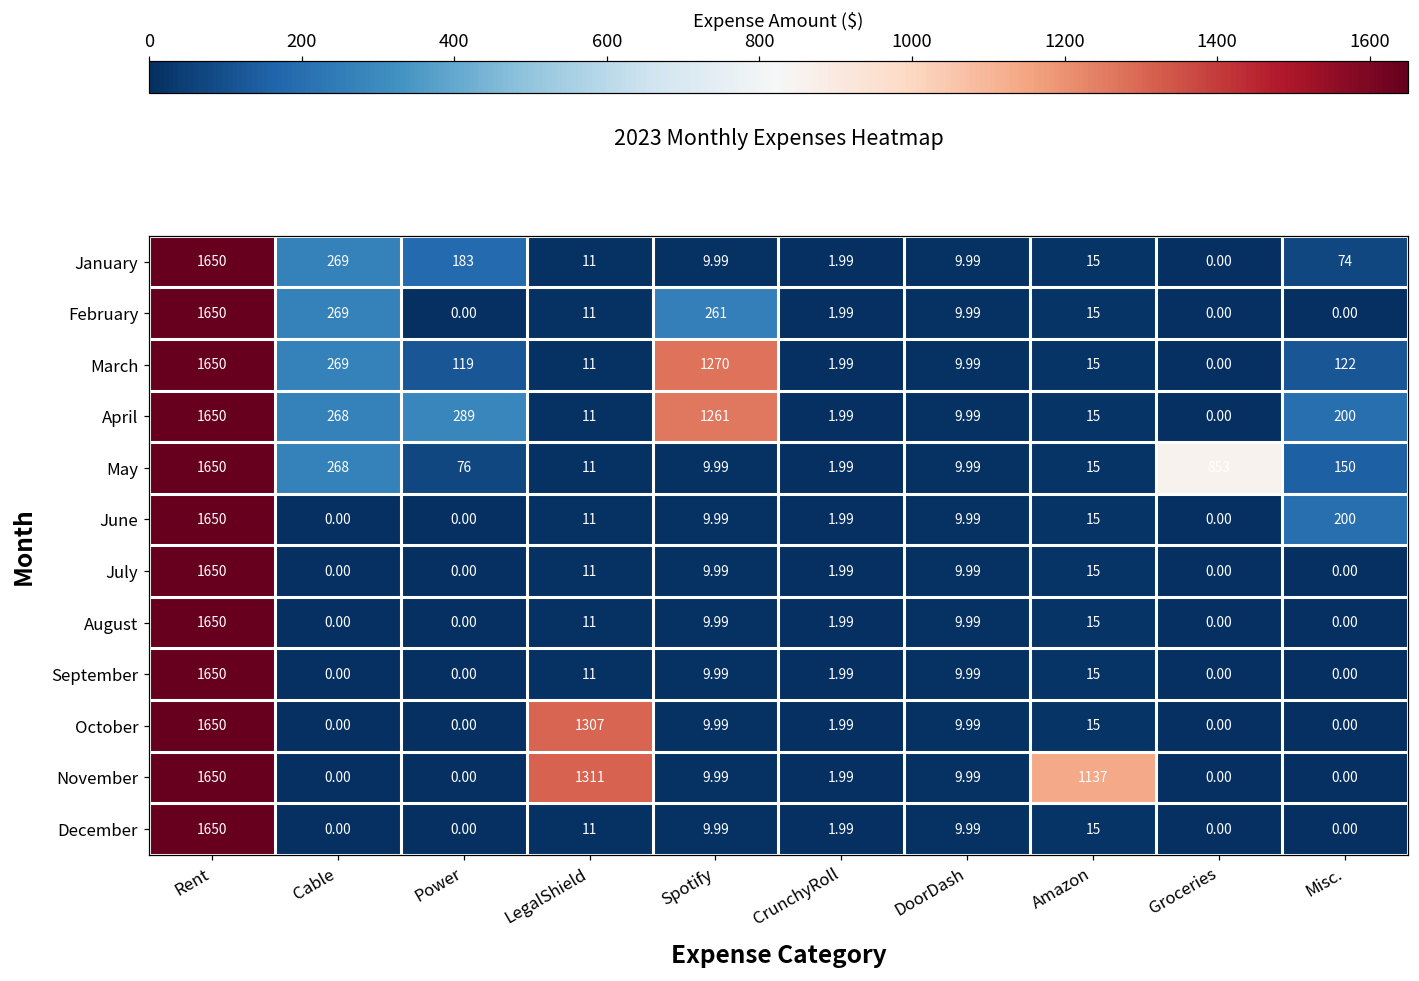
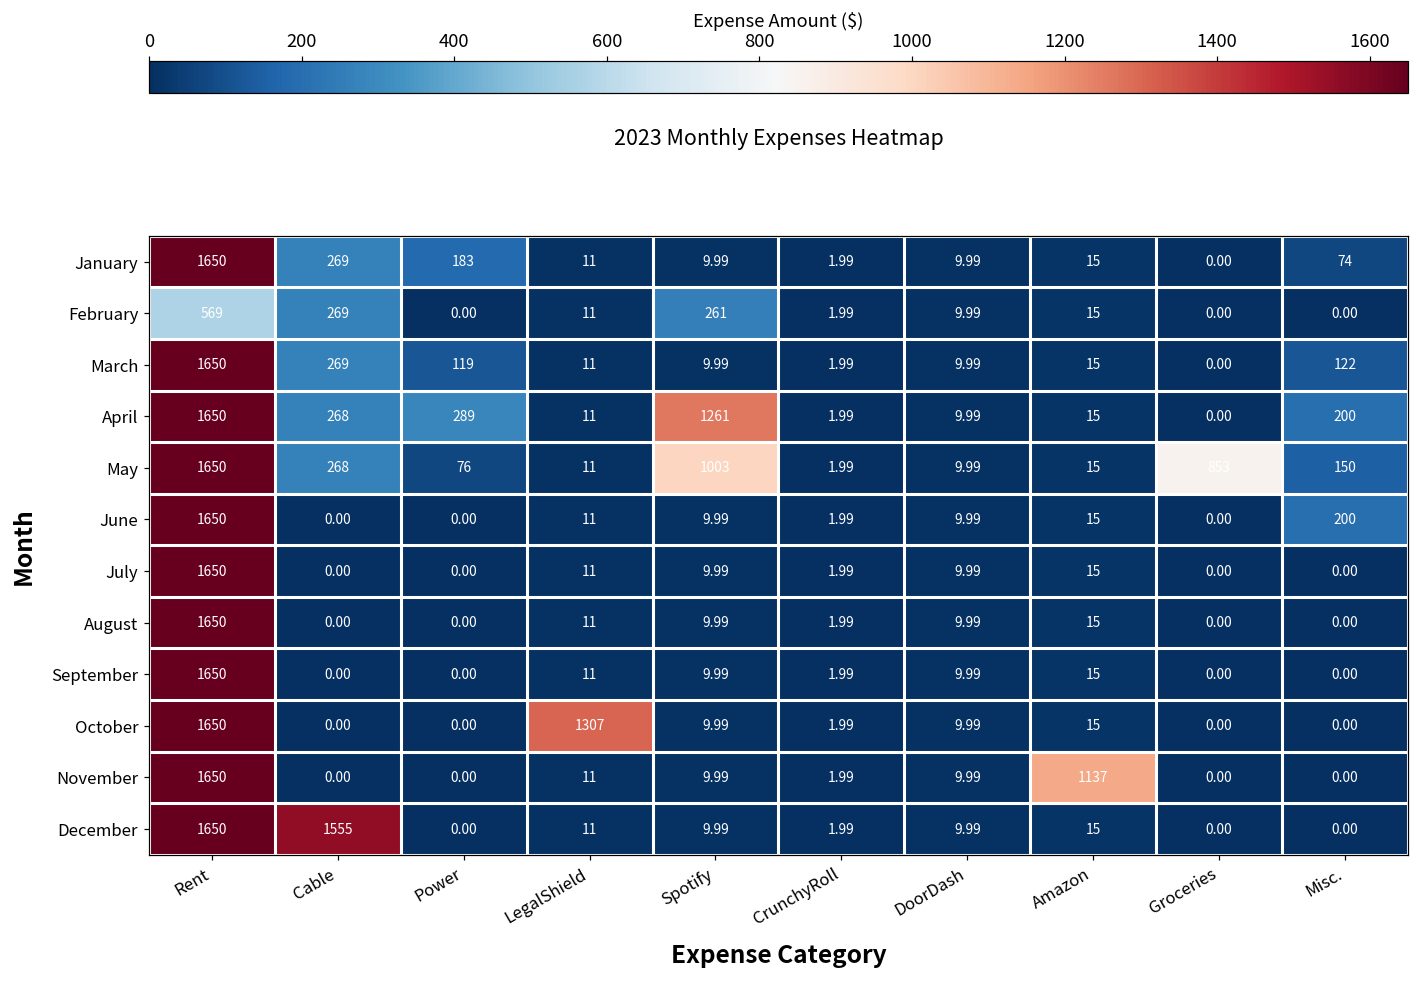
February, Rent: 1650 -> 569
March, Spotify: 1270 -> 9.99
May, Spotify: 9.99 -> 1003
November, LegalShield: 1311 -> 11
December, Cable: 0.00 -> 1555
